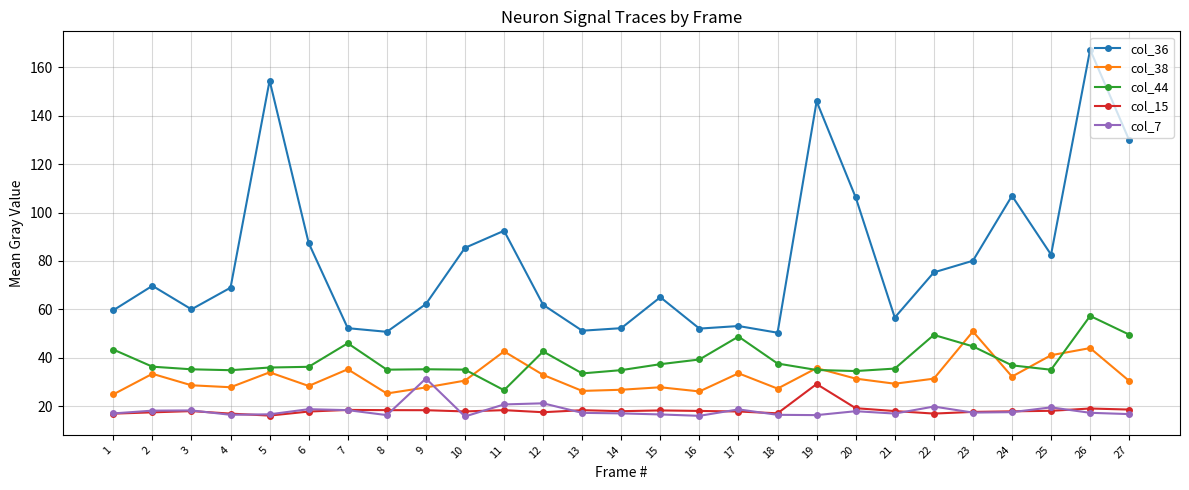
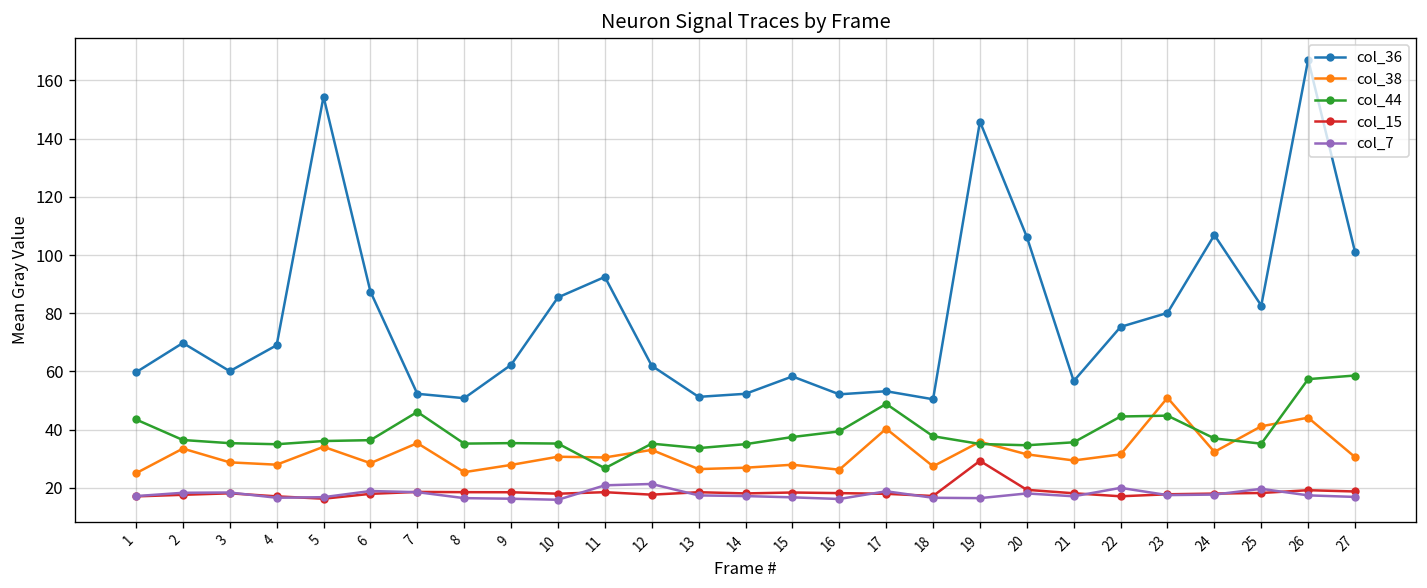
col_7, 9: 32 -> 16
col_38, 11: 43 -> 30
col_44, 12: 43 -> 35
col_36, 15: 65 -> 58
col_38, 17: 34 -> 40
col_44, 22: 49 -> 44
col_36, 27: 130 -> 101
col_44, 27: 50 -> 59
